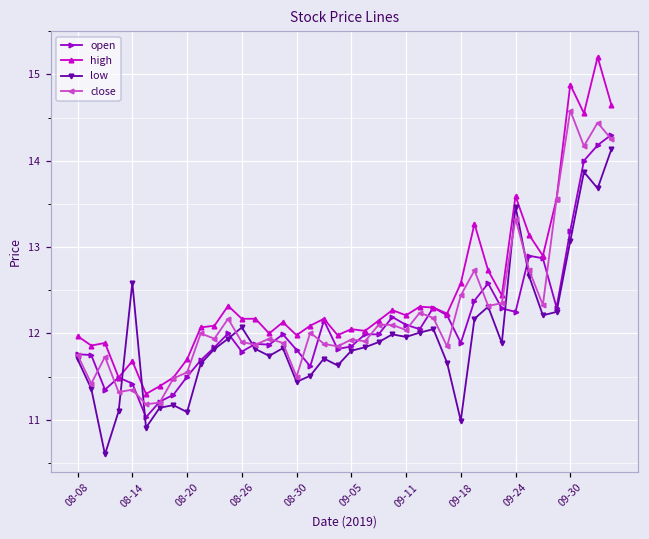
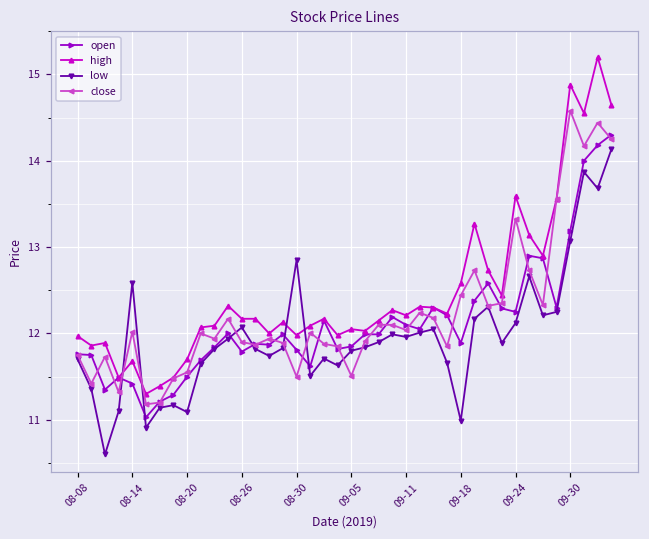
close, 08-14: 11.4 -> 12.0
low, 08-30: 11.4 -> 12.9
close, 09-05: 11.9 -> 11.5
low, 09-24: 13.5 -> 12.1
